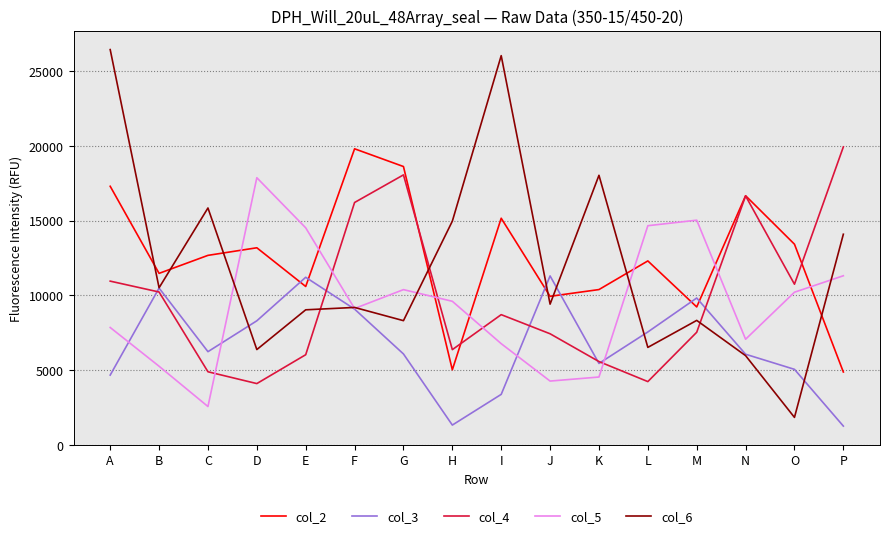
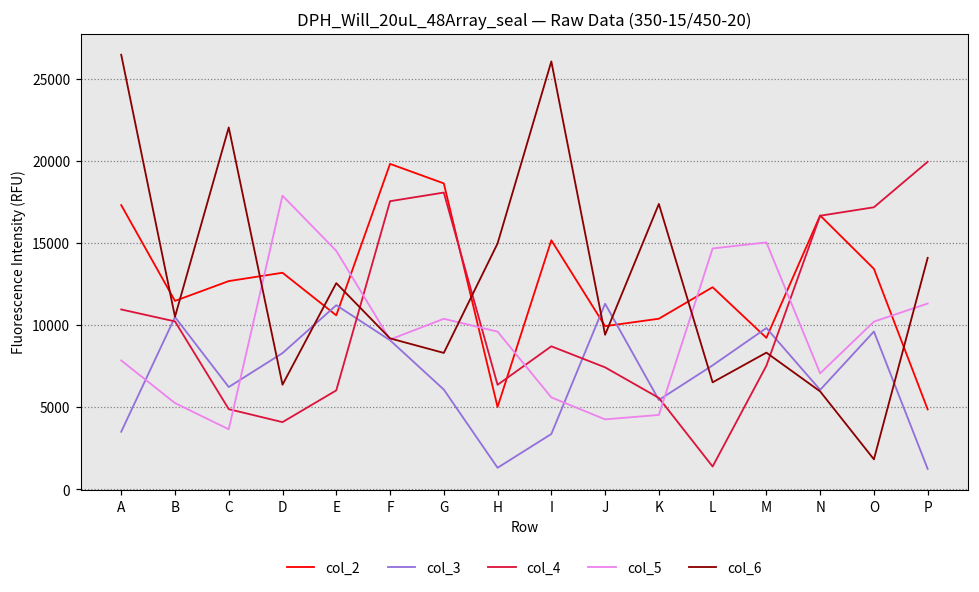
col_3, A: 4700 -> 3500
col_5, C: 2600 -> 3700
col_6, C: 15900 -> 22000
col_6, E: 9000 -> 12600
col_4, F: 16200 -> 17500
col_5, I: 6800 -> 5600
col_6, K: 18000 -> 17400
col_4, L: 4200 -> 1400
col_3, O: 5100 -> 9600
col_4, O: 10800 -> 17200
